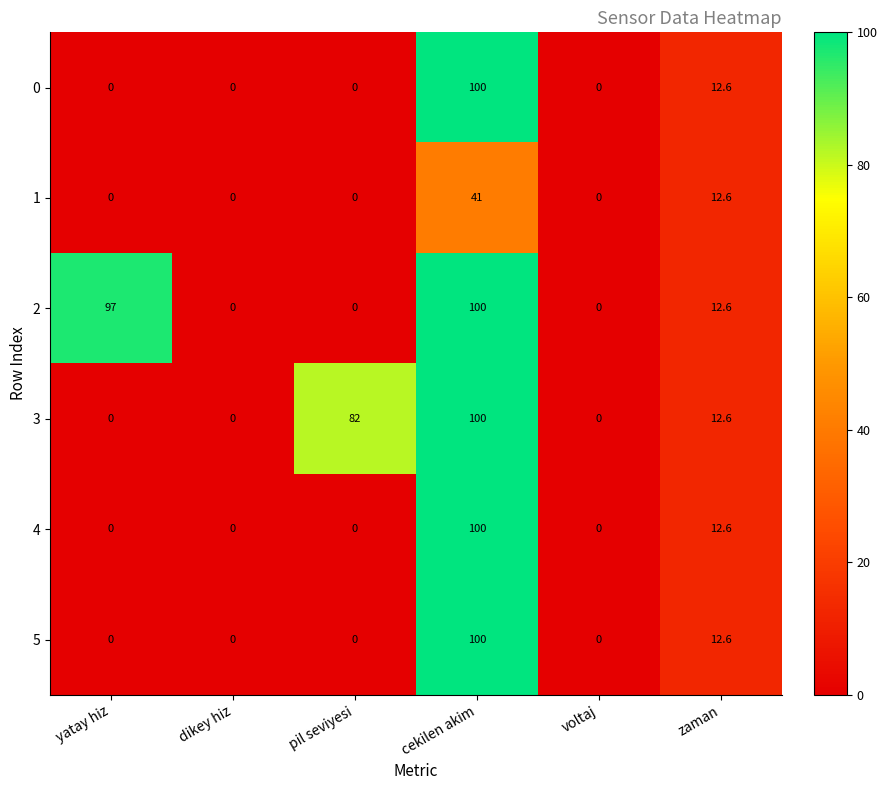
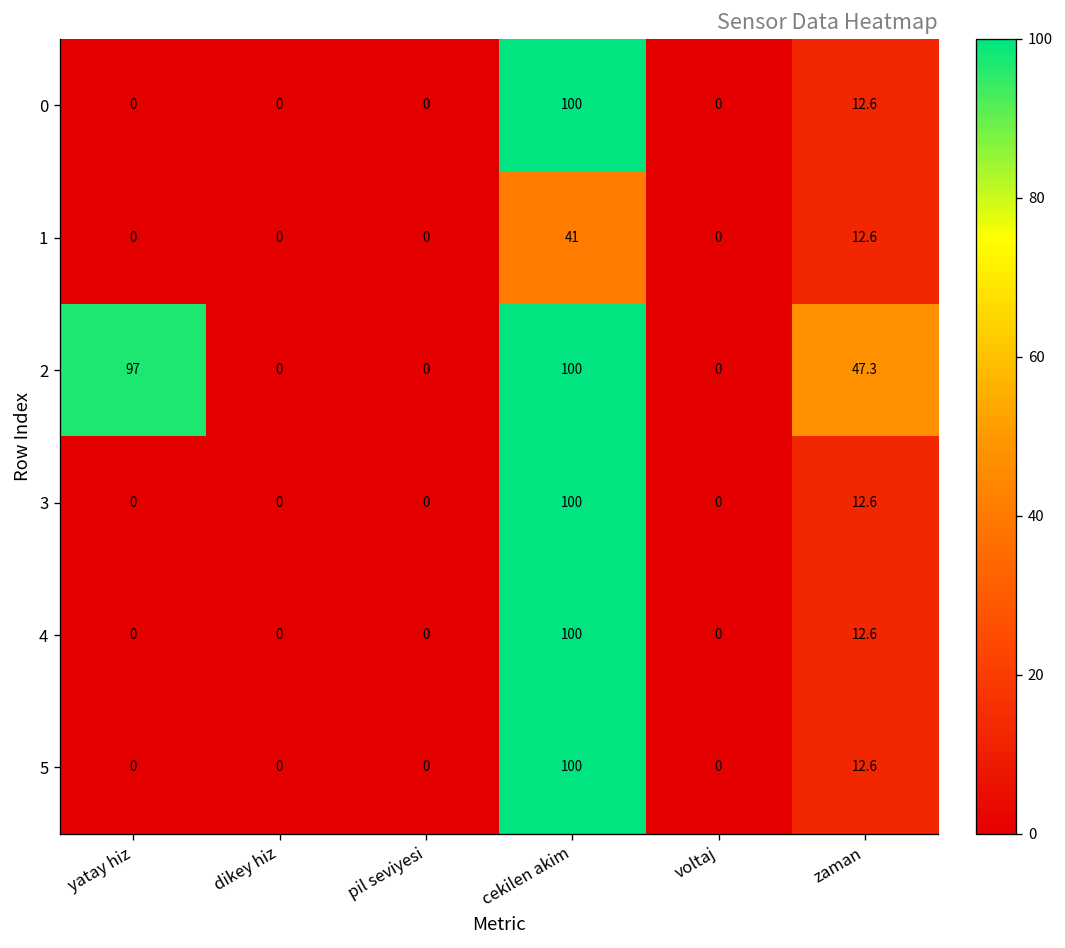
2, zaman: 12.6 -> 47.3
3, pil seviyesi: 82 -> 0
